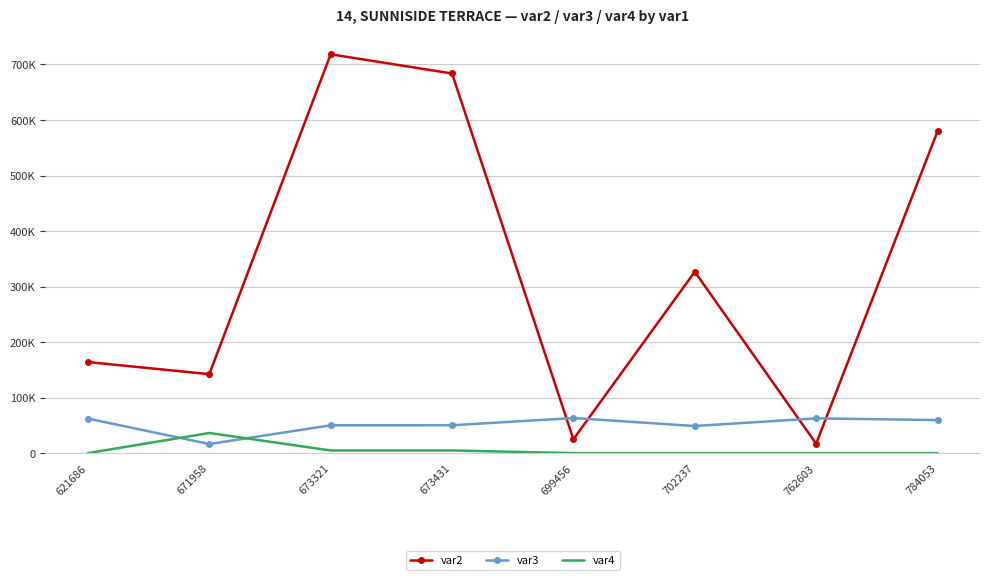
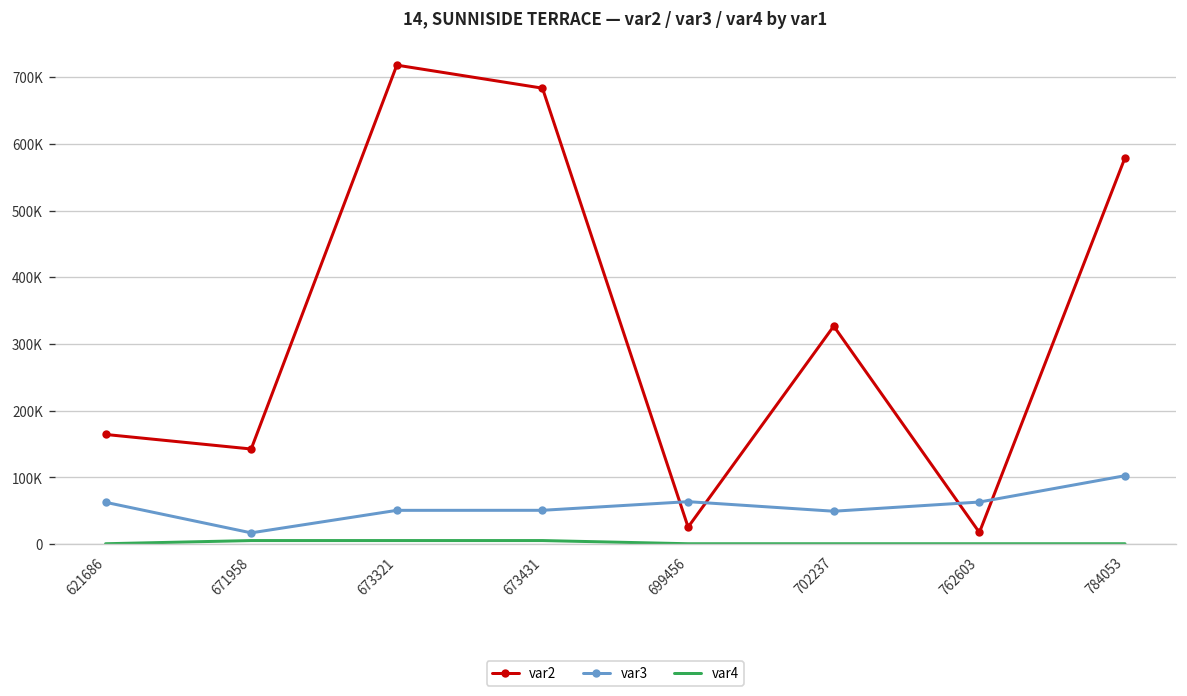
var4, 671958: 40000 -> 10000
var3, 784053: 60000 -> 100000
